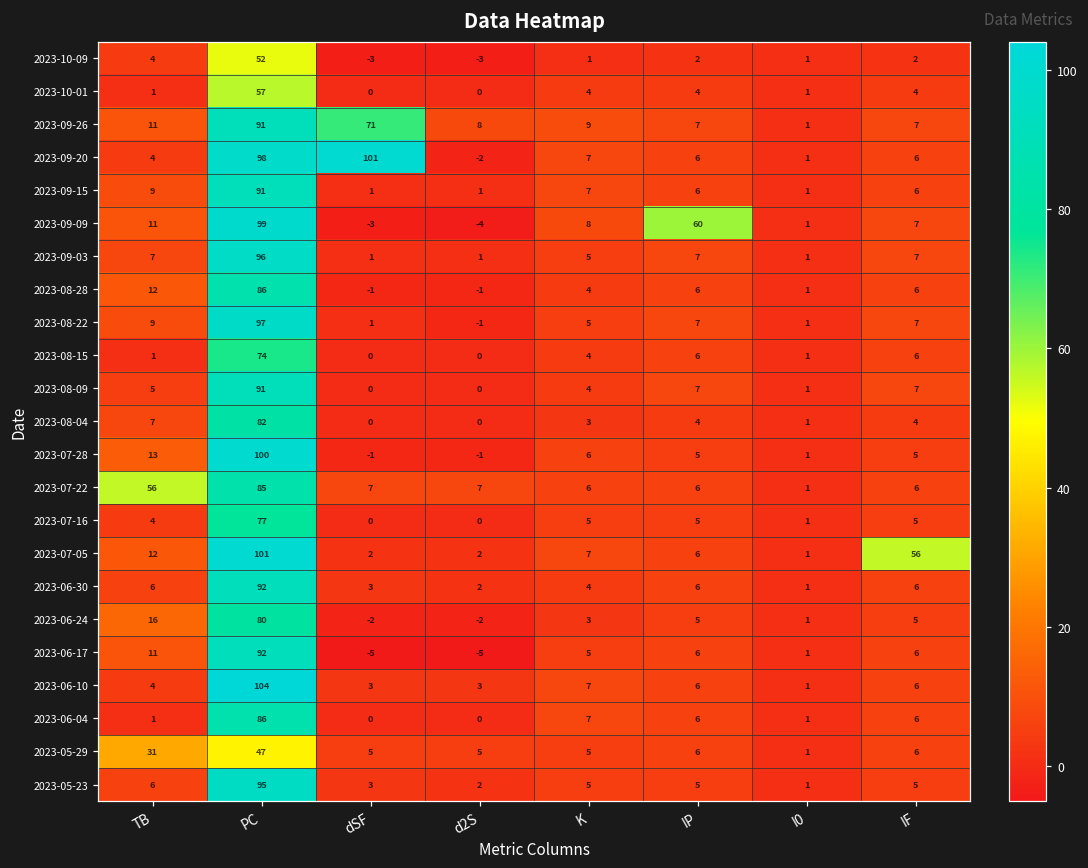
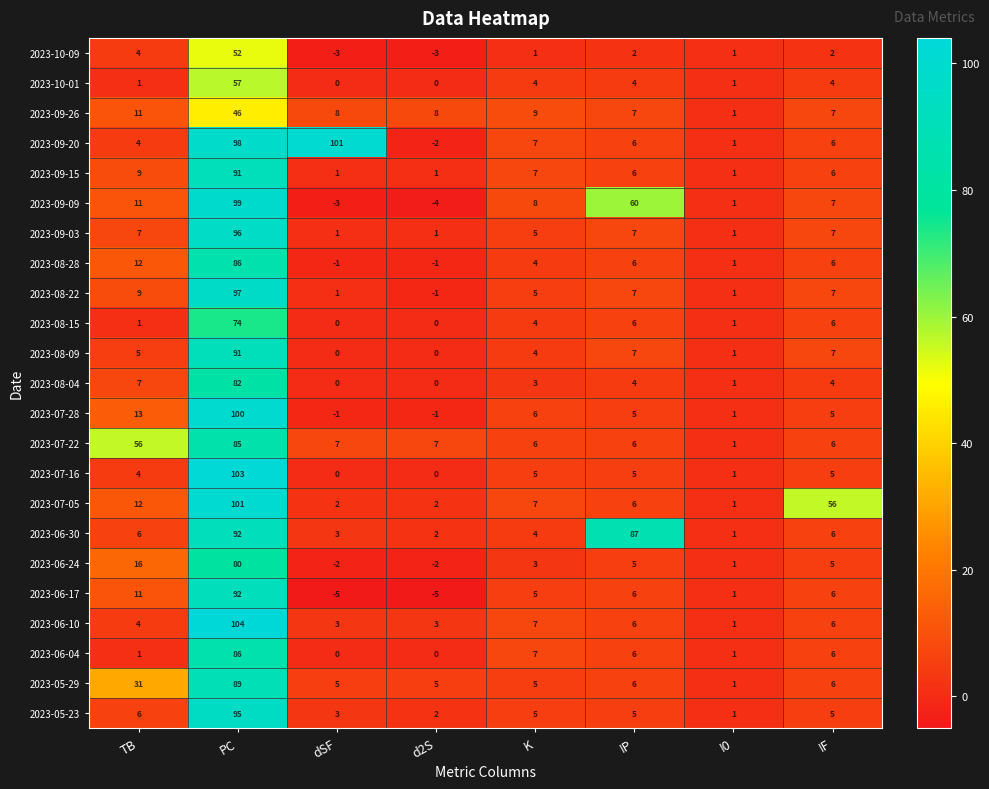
2023-09-26, PC: 91 -> 46
2023-09-26, dSF: 71 -> 8
2023-07-16, PC: 77 -> 103
2023-06-30, IP: 6 -> 87
2023-05-29, PC: 47 -> 89
